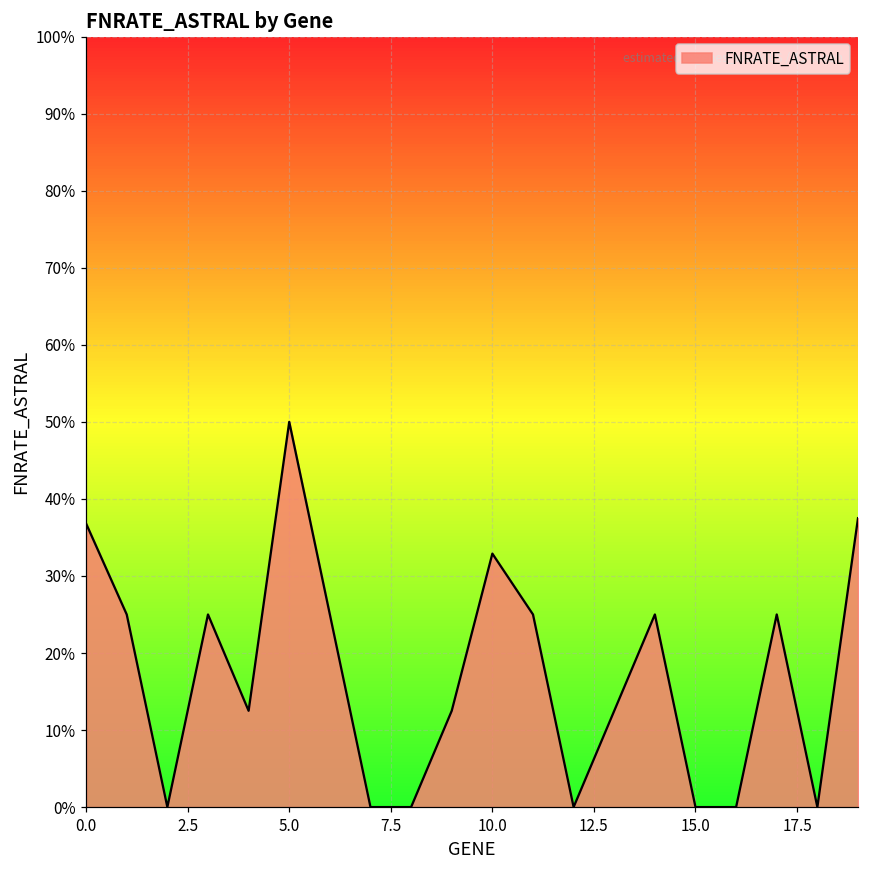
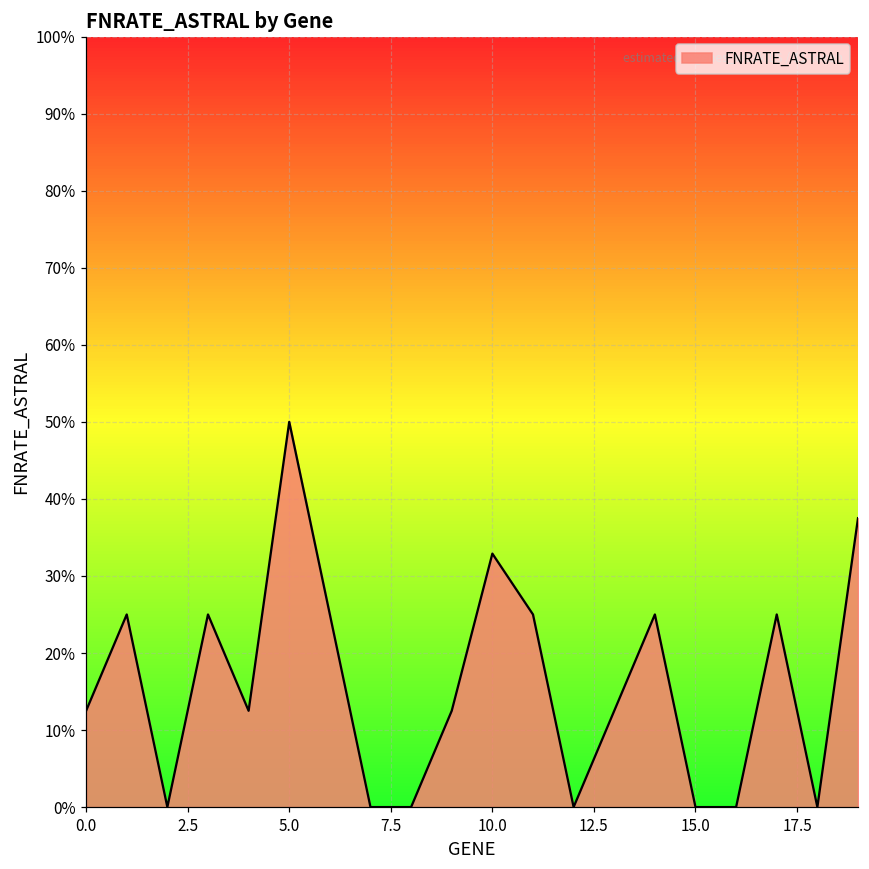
0.0: 37% -> 13%
